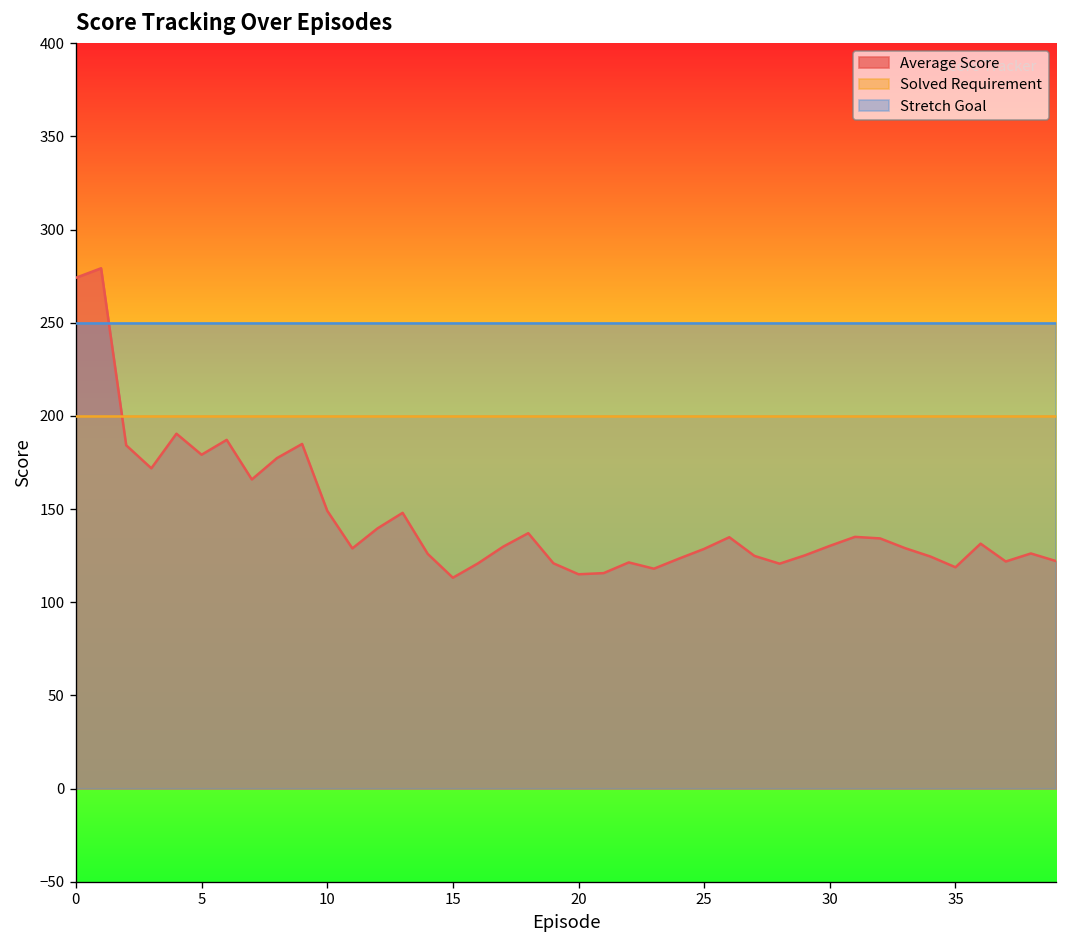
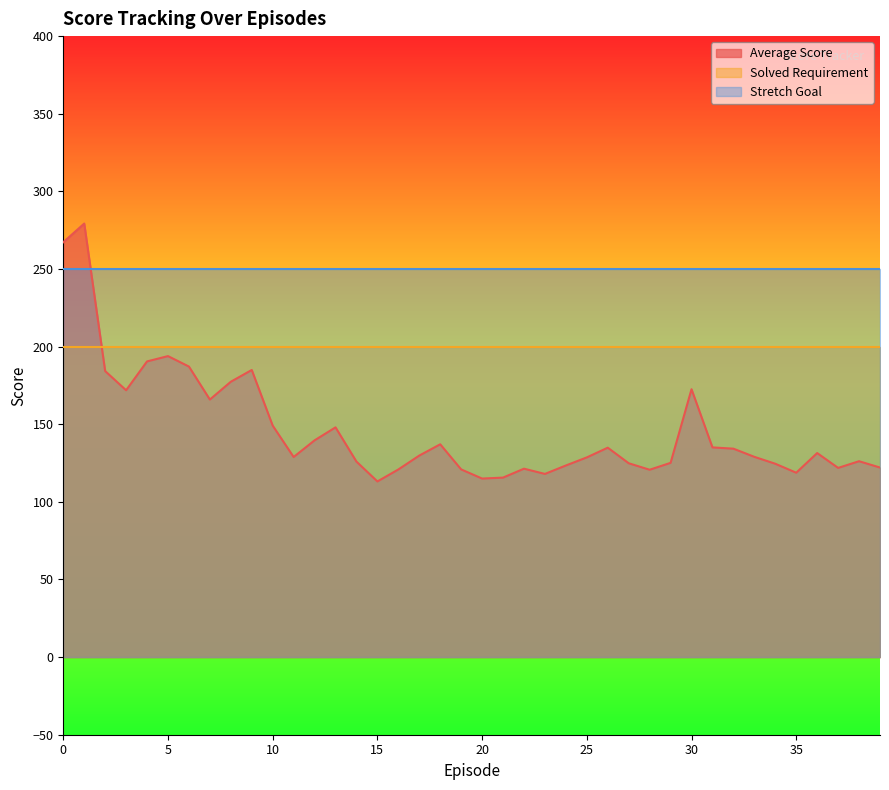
Average Score, 0: 274 -> 267
Average Score, 5: 179 -> 194
Average Score, 30: 130 -> 173
